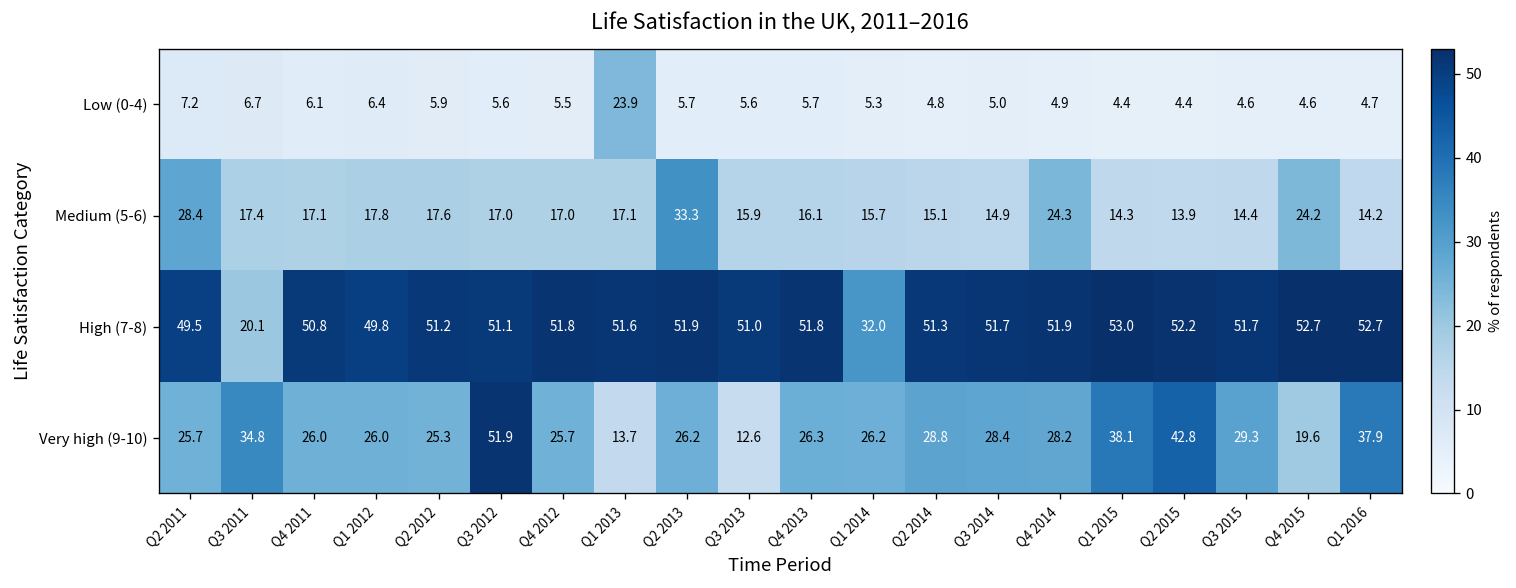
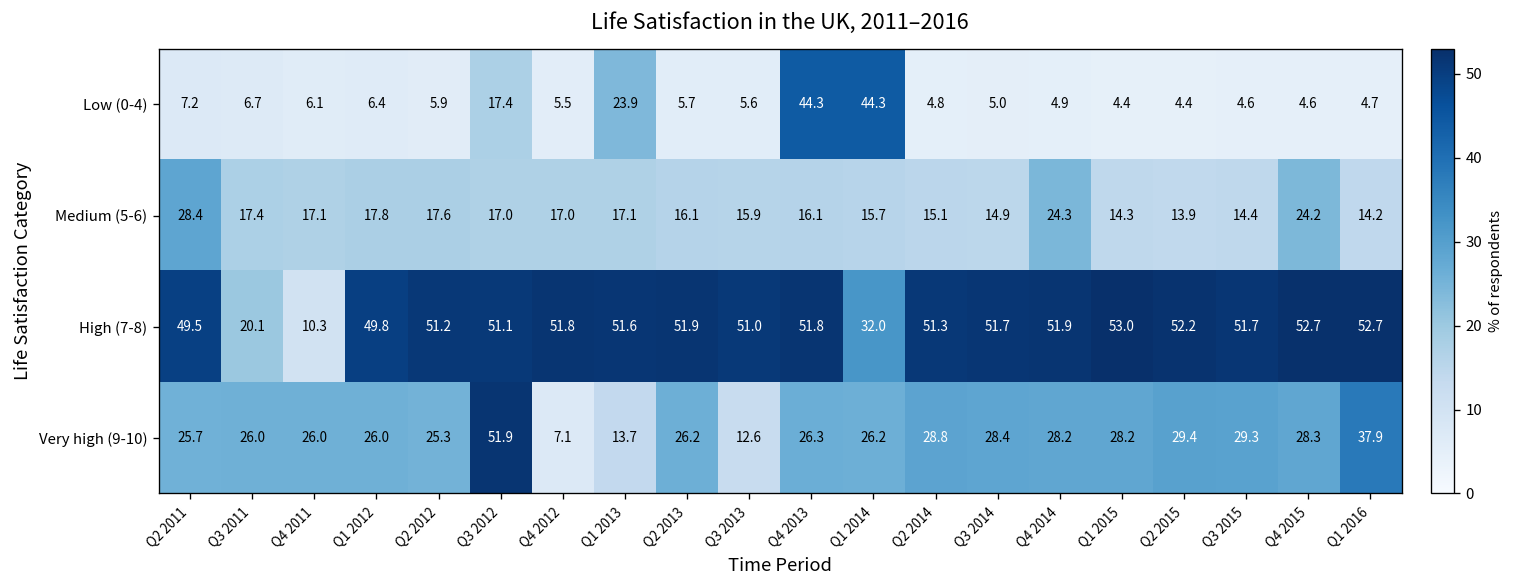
Low (0-4), Q3 2012: 5.6 -> 17.4
Low (0-4), Q4 2013: 5.7 -> 44.3
Low (0-4), Q1 2014: 5.3 -> 44.3
Medium (5-6), Q2 2013: 33.3 -> 16.1
High (7-8), Q4 2011: 50.8 -> 10.3
Very high (9-10), Q3 2011: 34.8 -> 26.0
Very high (9-10), Q4 2012: 25.7 -> 7.1
Very high (9-10), Q1 2015: 38.1 -> 28.2
Very high (9-10), Q2 2015: 42.8 -> 29.4
Very high (9-10), Q4 2015: 19.6 -> 28.3
